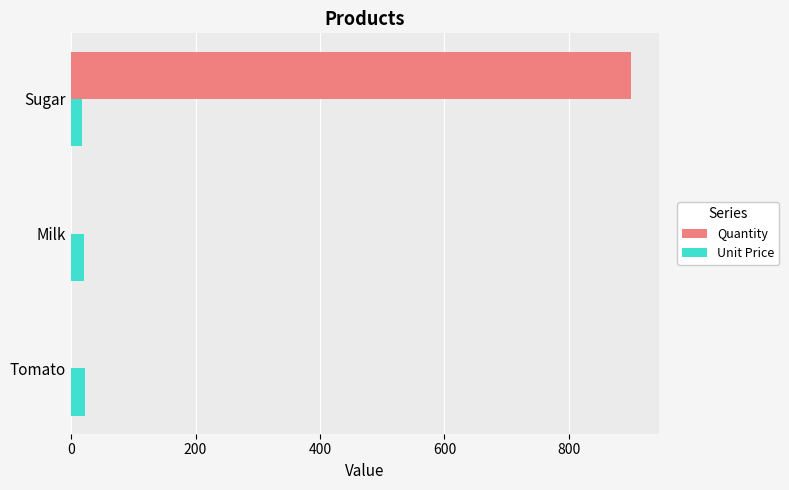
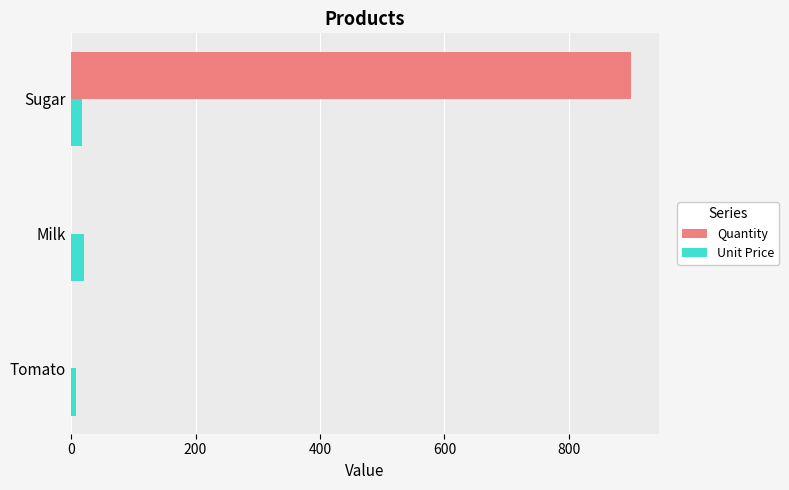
Unit Price, Tomato: 20 -> 10
